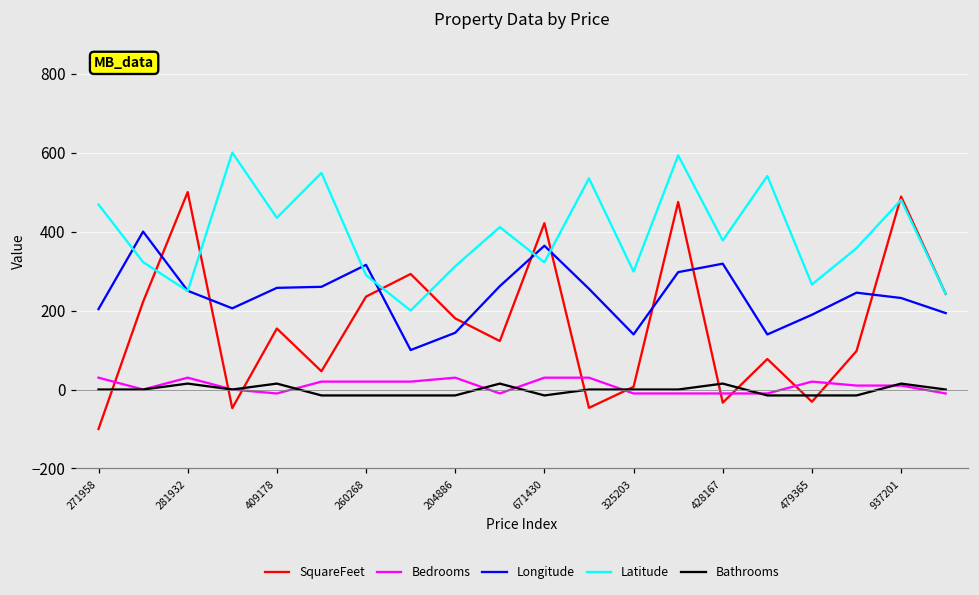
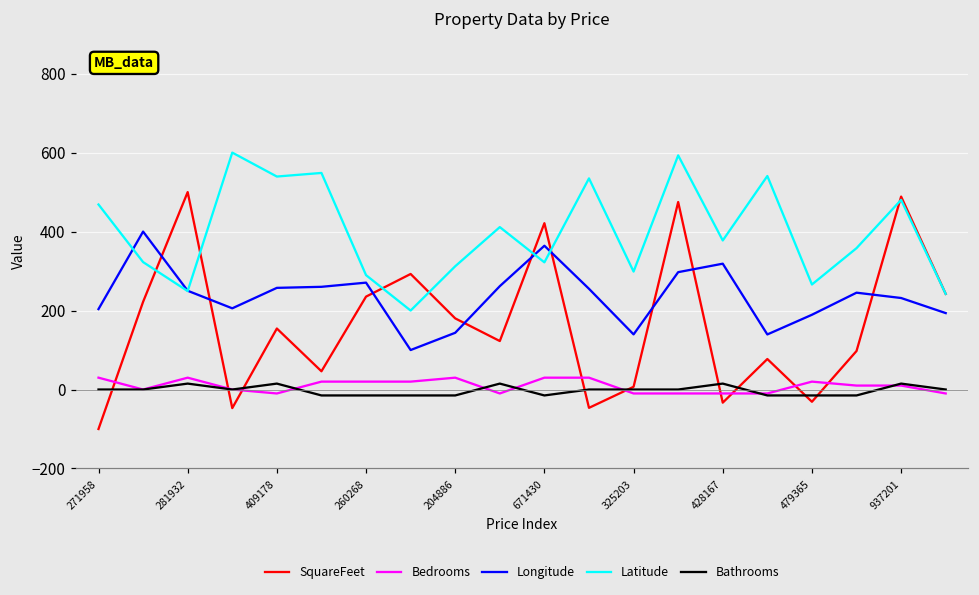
Latitude, 409178: 430 -> 540
Longitude, 260268: 320 -> 270
